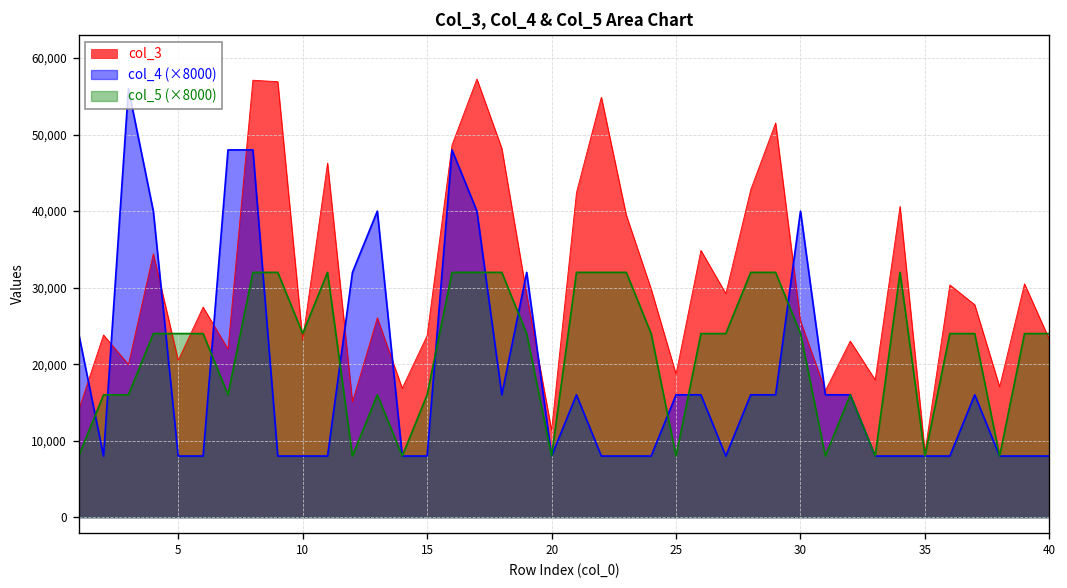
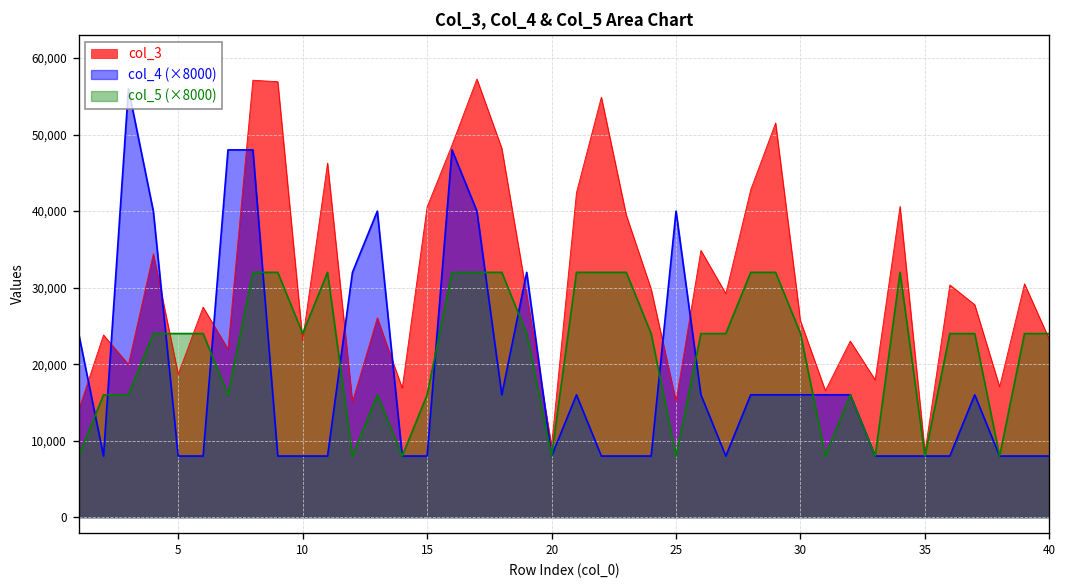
col_3, 5: 21,000 -> 19,000
col_3, 15: 24,000 -> 41,000
col_3, 20: 11,000 -> 9,000
col_3, 25: 19,000 -> 15,000
col_4 (×8000), 25: 16,000 -> 40,000
col_4 (×8000), 30: 40,000 -> 16,000
